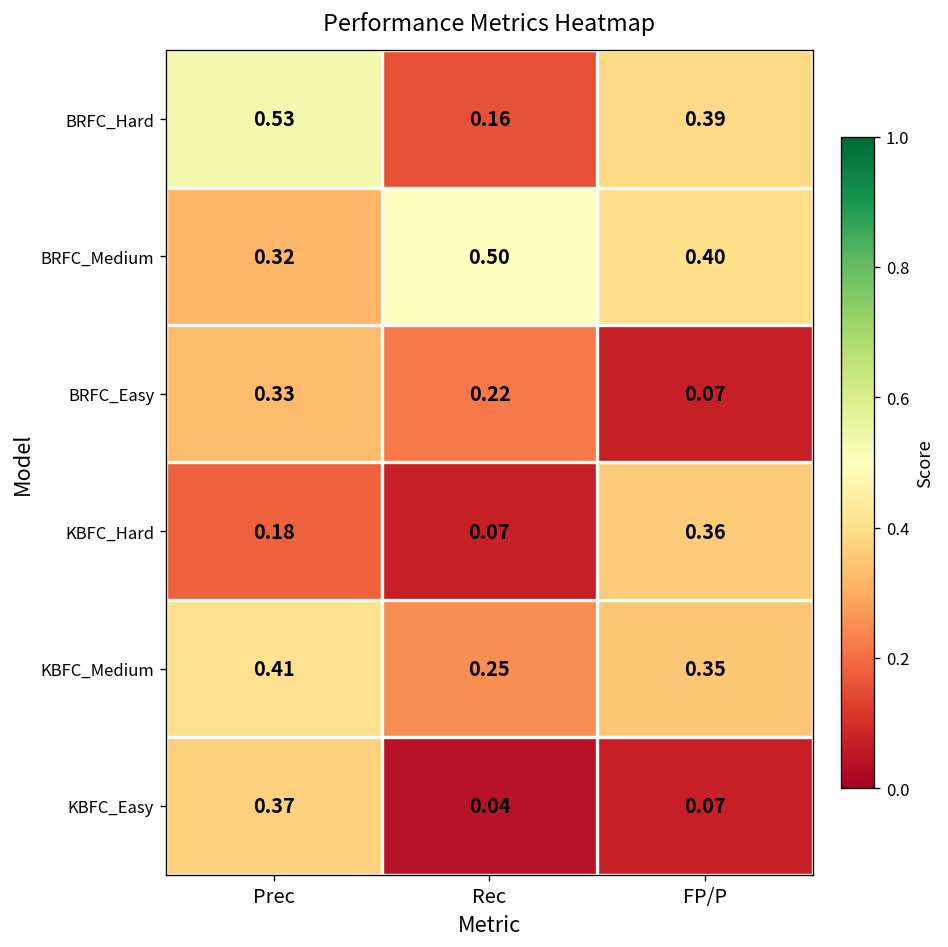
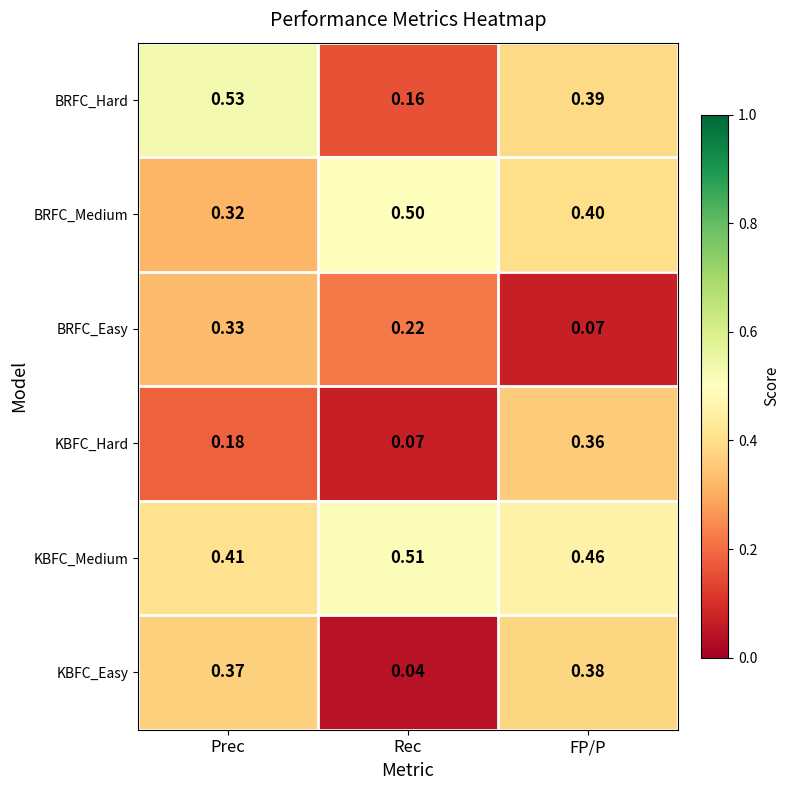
KBFC_Medium, Rec: 0.25 -> 0.51
KBFC_Medium, FP/P: 0.35 -> 0.46
KBFC_Easy, FP/P: 0.07 -> 0.38
